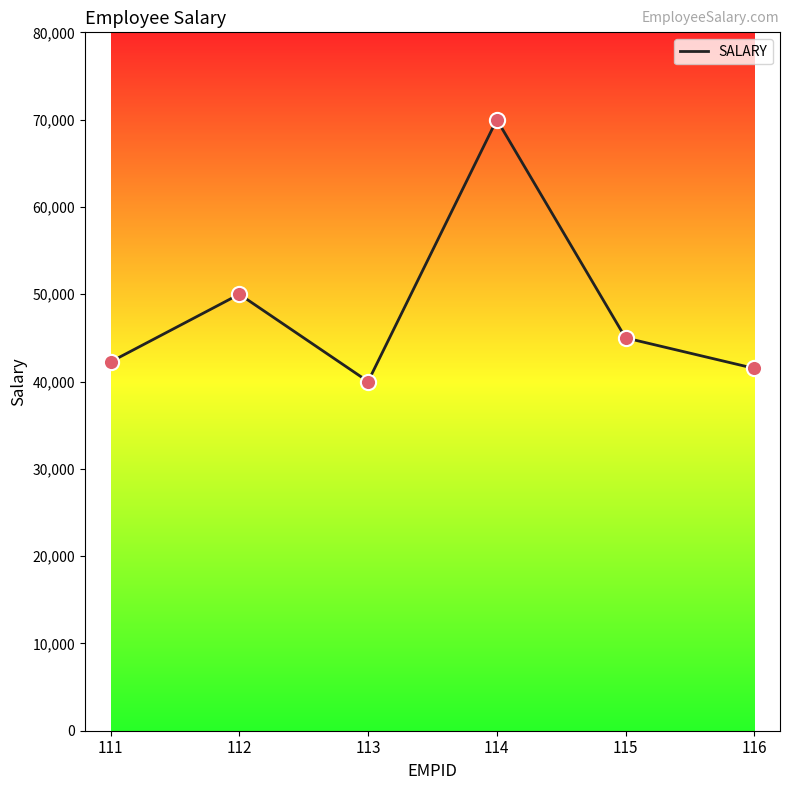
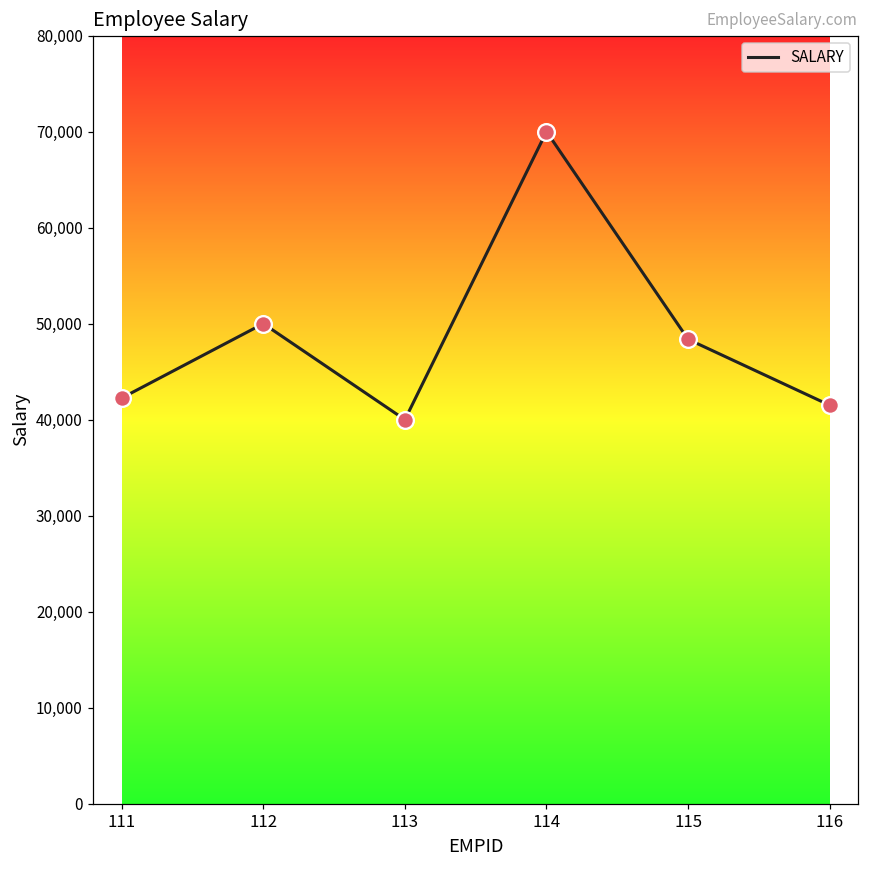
115: 45,000 -> 48,000
